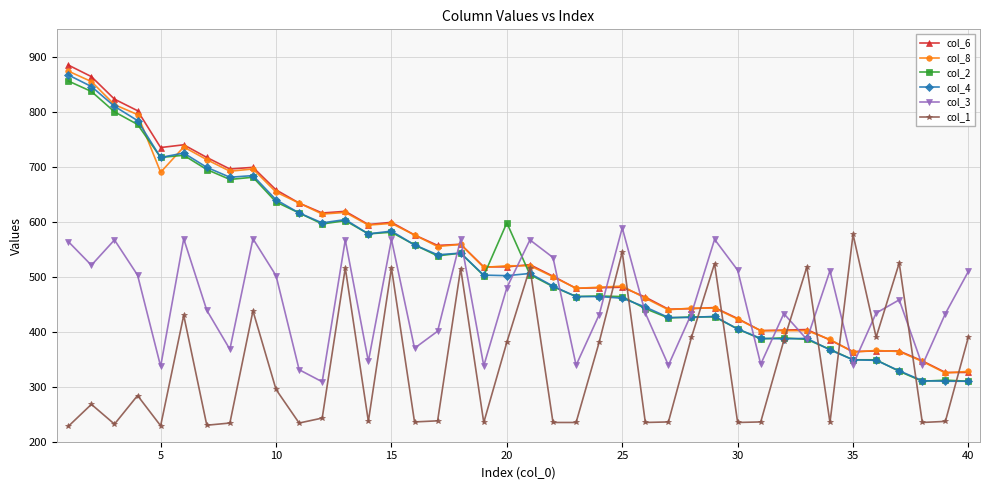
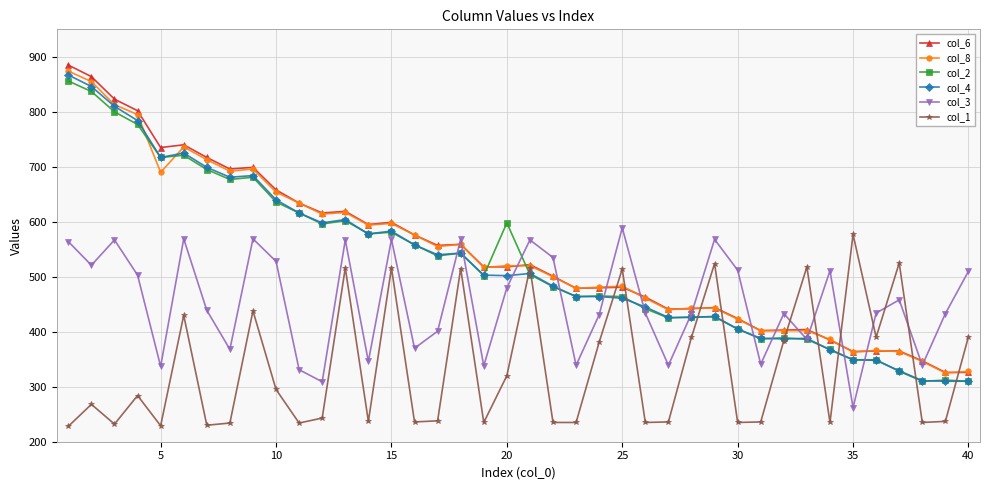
col_3, 10: 500 -> 530
col_1, 20: 380 -> 320
col_1, 25: 550 -> 510
col_3, 35: 340 -> 260
